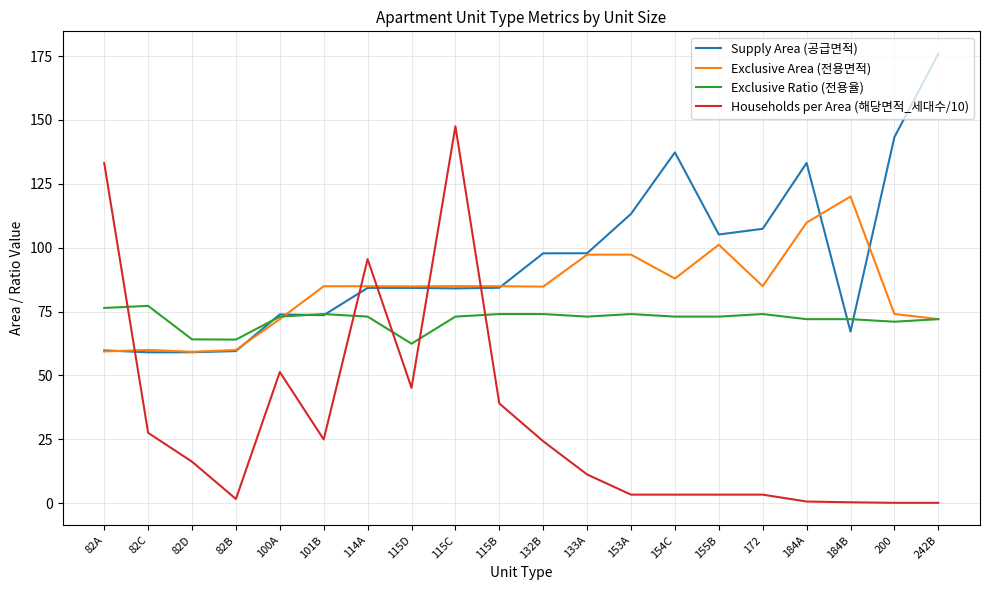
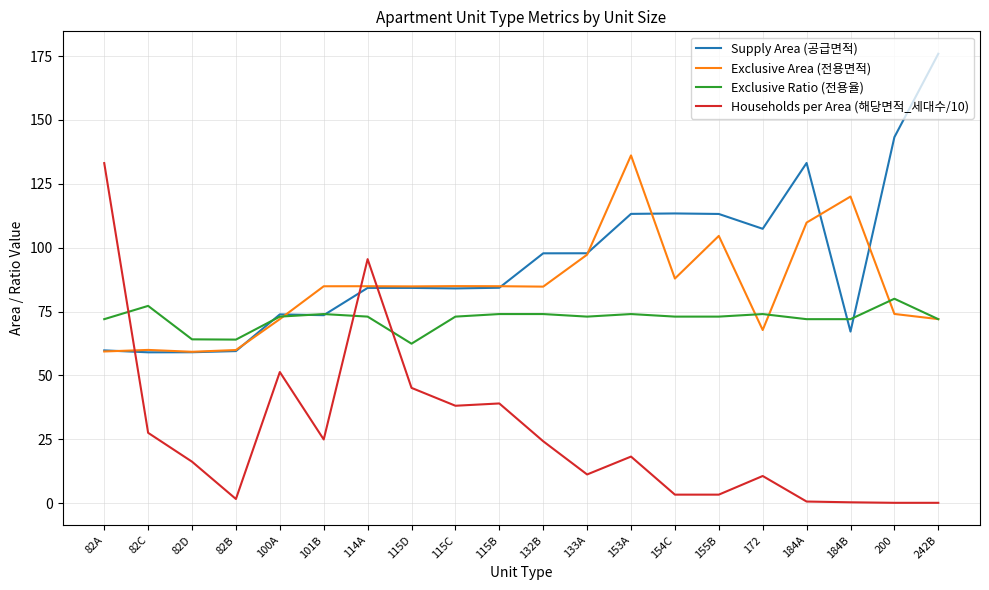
Exclusive Ratio (전용율), 82A: 76 -> 72
Households per Area (해당면적_세대수/10), 115C: 148 -> 38
Exclusive Area (전용면적), 153A: 97 -> 136
Households per Area (해당면적_세대수/10), 153A: 3 -> 18
Supply Area (공급면적), 154C: 137 -> 113
Supply Area (공급면적), 155B: 105 -> 113
Exclusive Area (전용면적), 155B: 101 -> 105
Exclusive Area (전용면적), 172: 85 -> 68
Households per Area (해당면적_세대수/10), 172: 3 -> 11
Exclusive Ratio (전용율), 200: 71 -> 80
